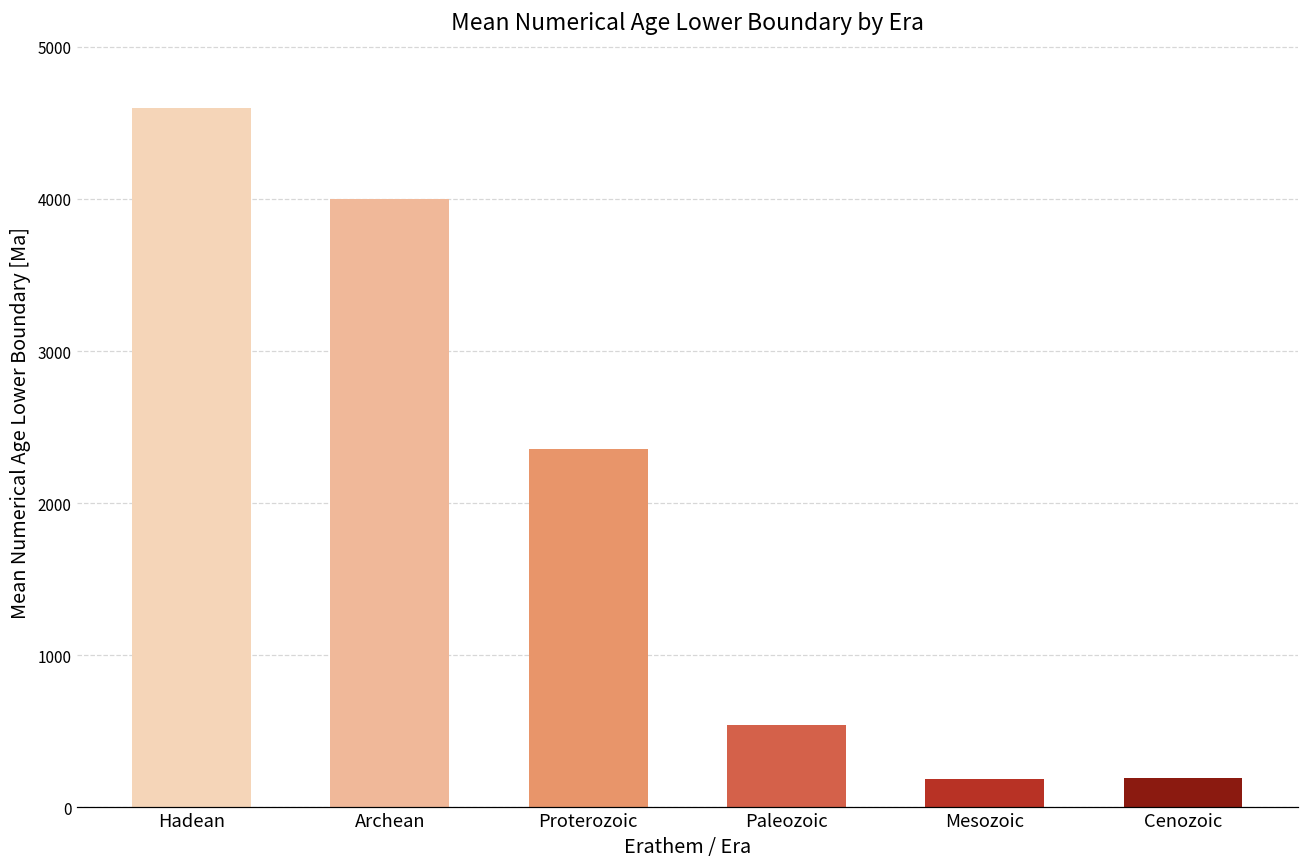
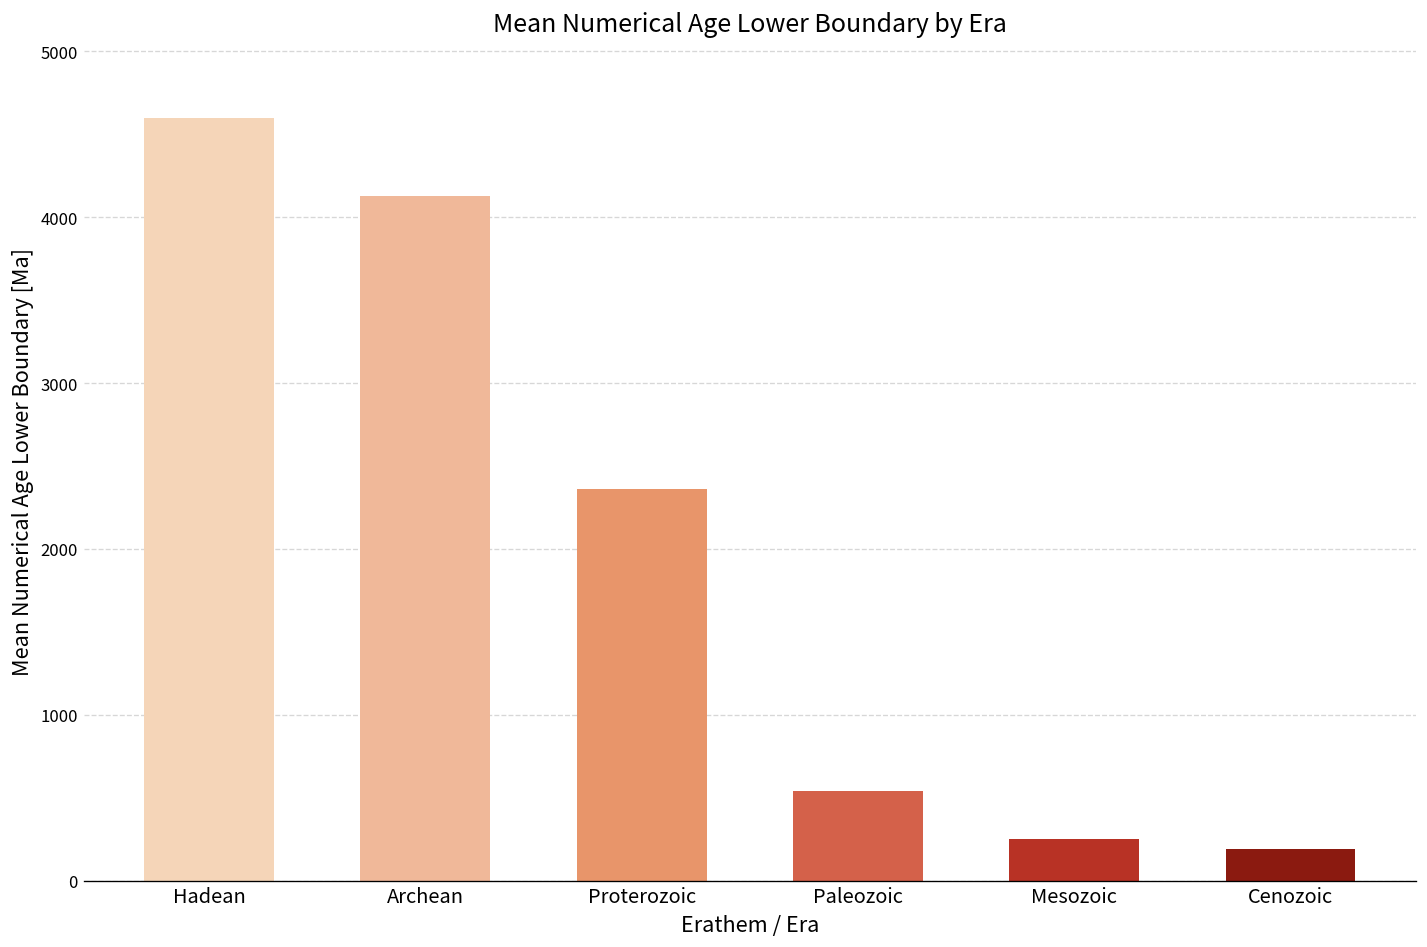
Archean: 4000 -> 4130
Mesozoic: 180 -> 250
